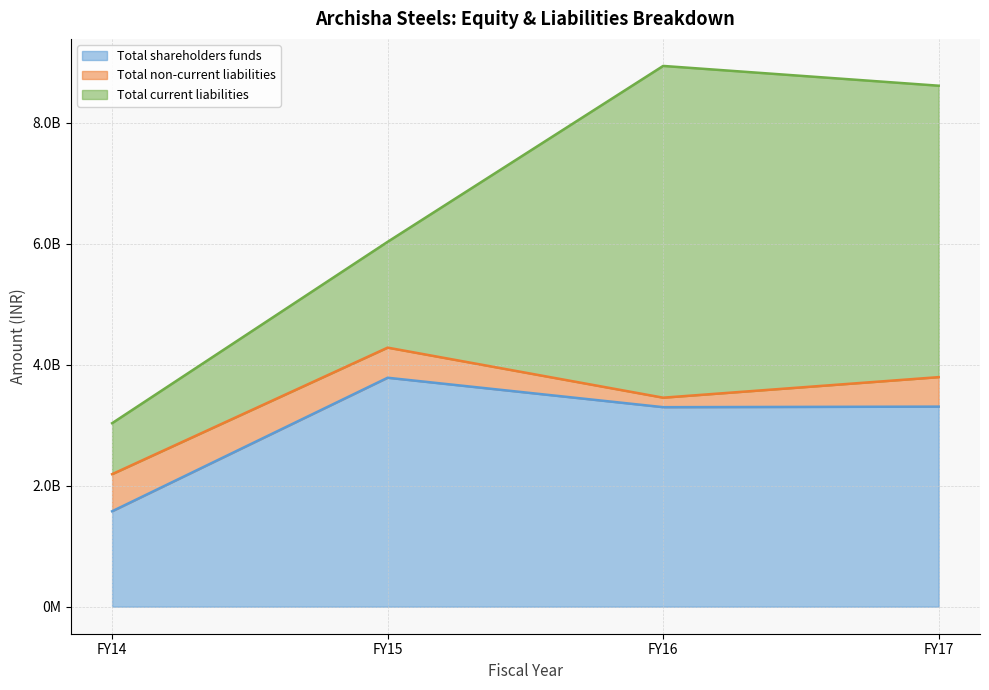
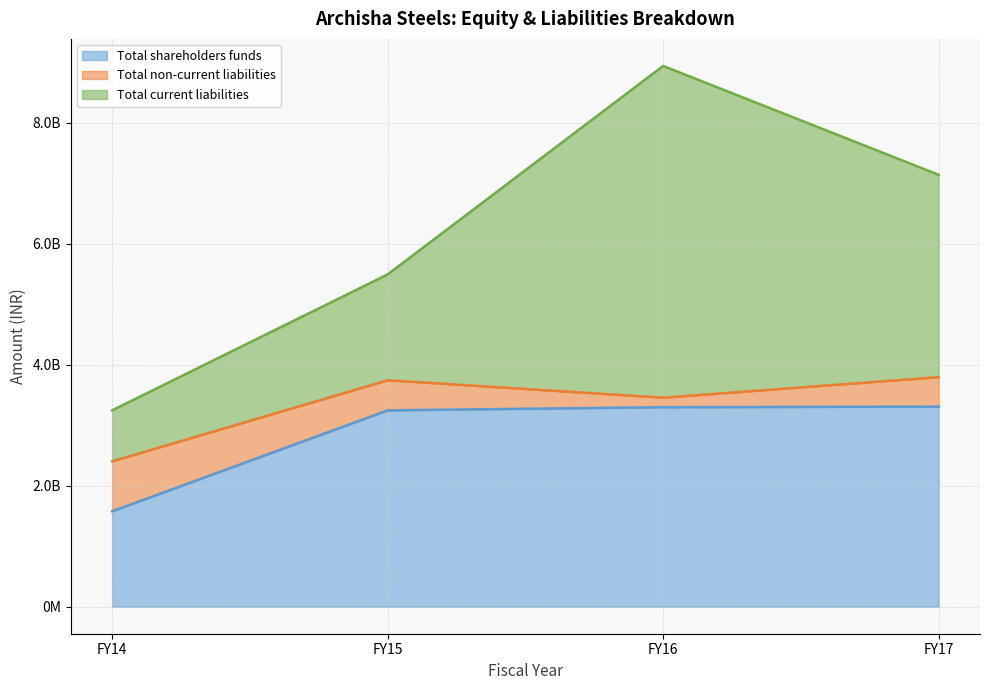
Total non-current liabilities, FY14: 600000000 -> 800000000
Total shareholders funds, FY15: 3800000000 -> 3200000000
Total current liabilities, FY17: 4800000000 -> 3300000000
